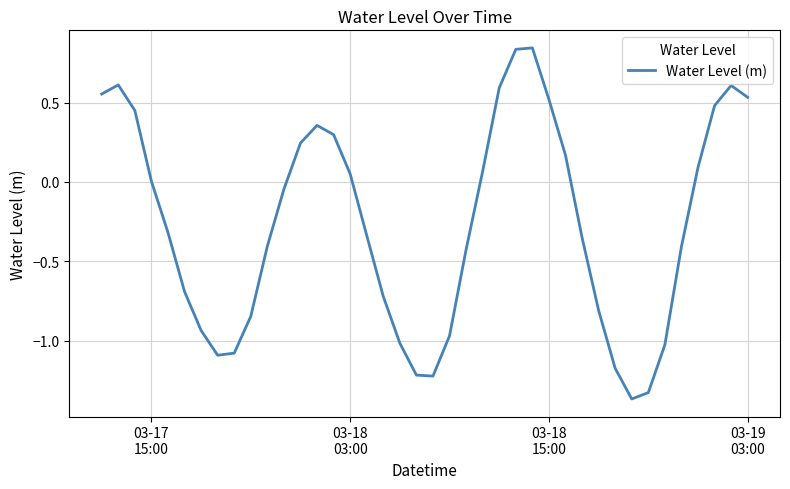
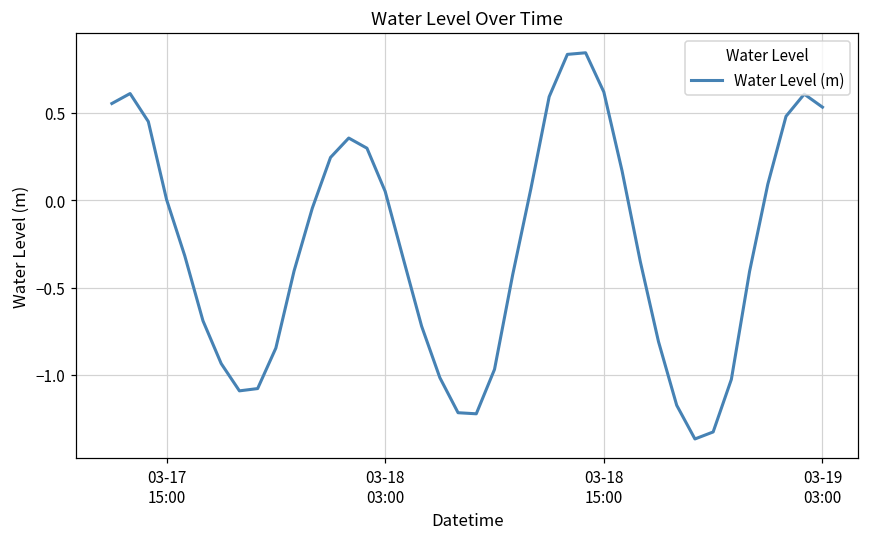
03-18 15:00: 0.52 -> 0.62
